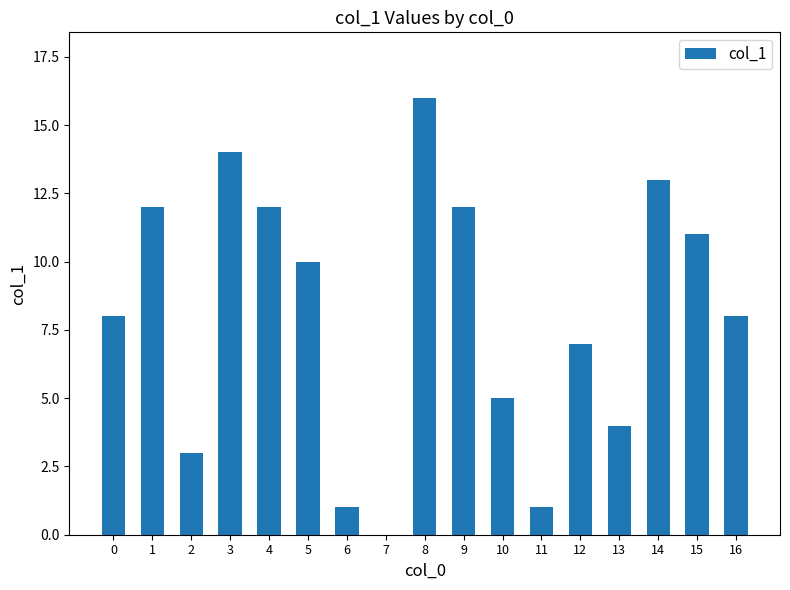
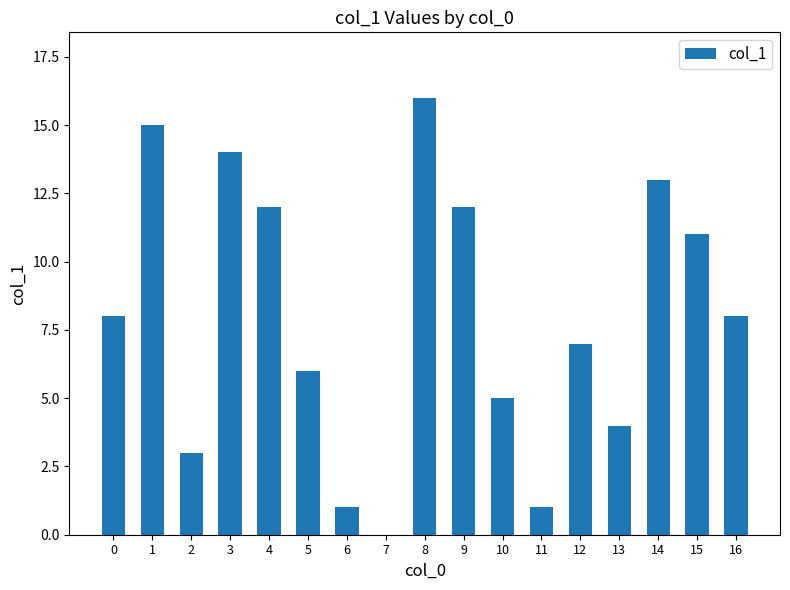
1: 12 -> 15
5: 10 -> 6
